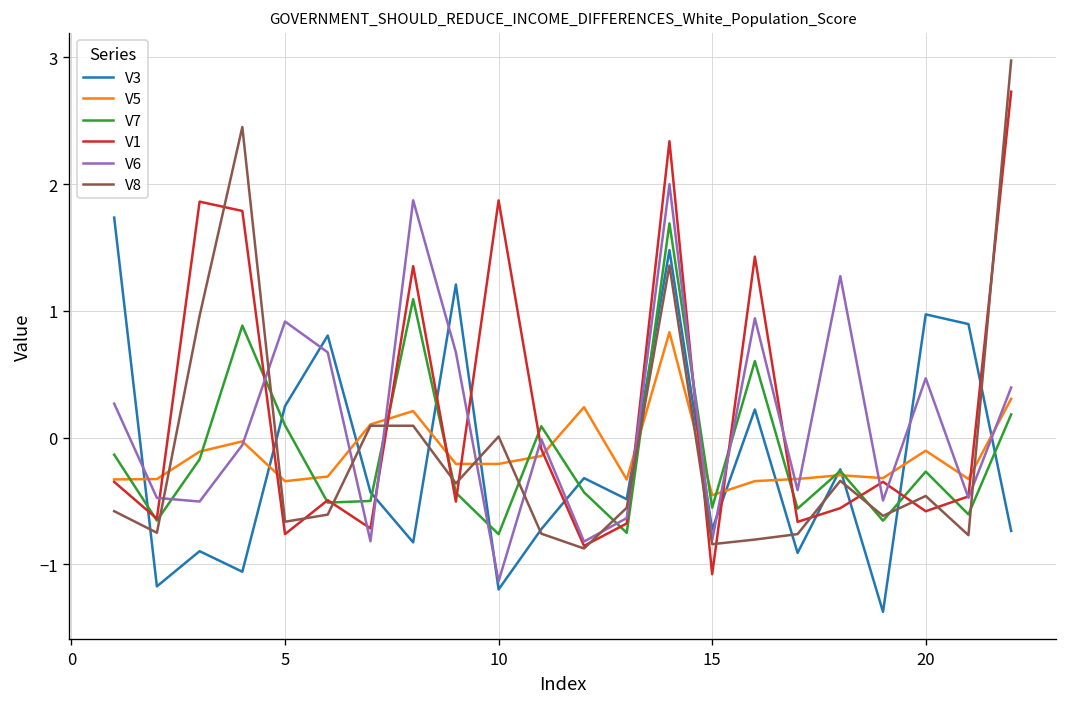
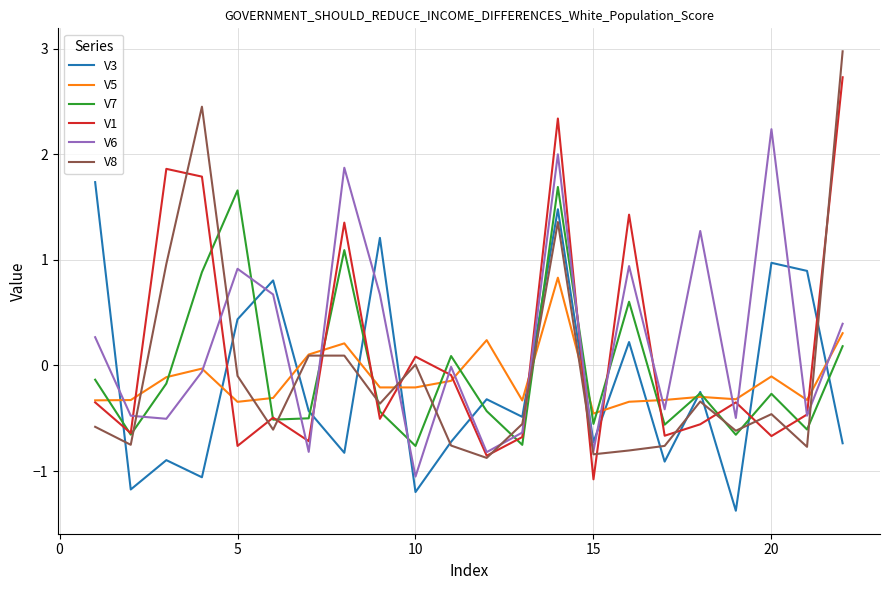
V3, 5: 0.25 -> 0.44
V7, 5: 0.10 -> 1.66
V8, 5: -0.66 -> -0.10
V1, 10: 1.87 -> 0.08
V6, 10: -1.13 -> -1.05
V1, 20: -0.58 -> -0.67
V6, 20: 0.47 -> 2.24
